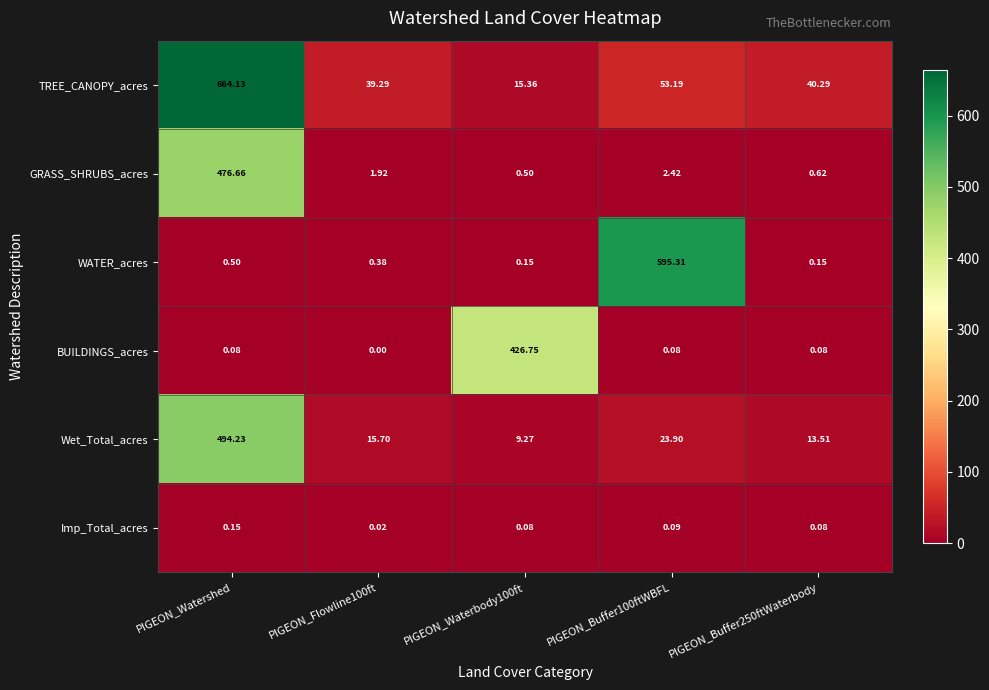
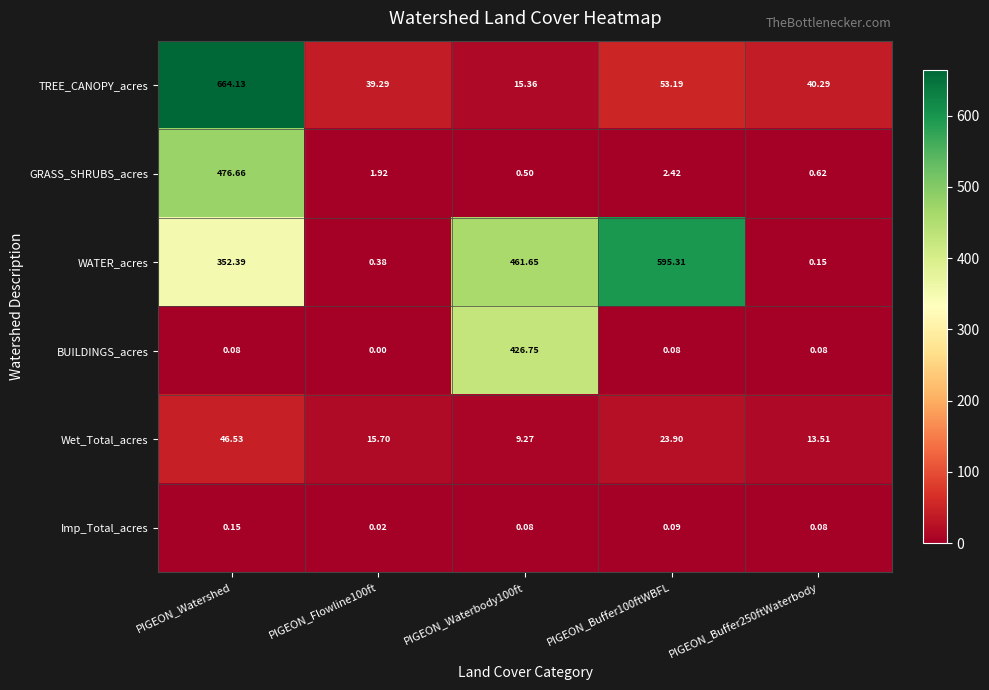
WATER_acres, PIGEON_Watershed: 0.50 -> 352.39
WATER_acres, PIGEON_Waterbody100ft: 0.15 -> 461.65
Wet_Total_acres, PIGEON_Watershed: 494.23 -> 46.53
